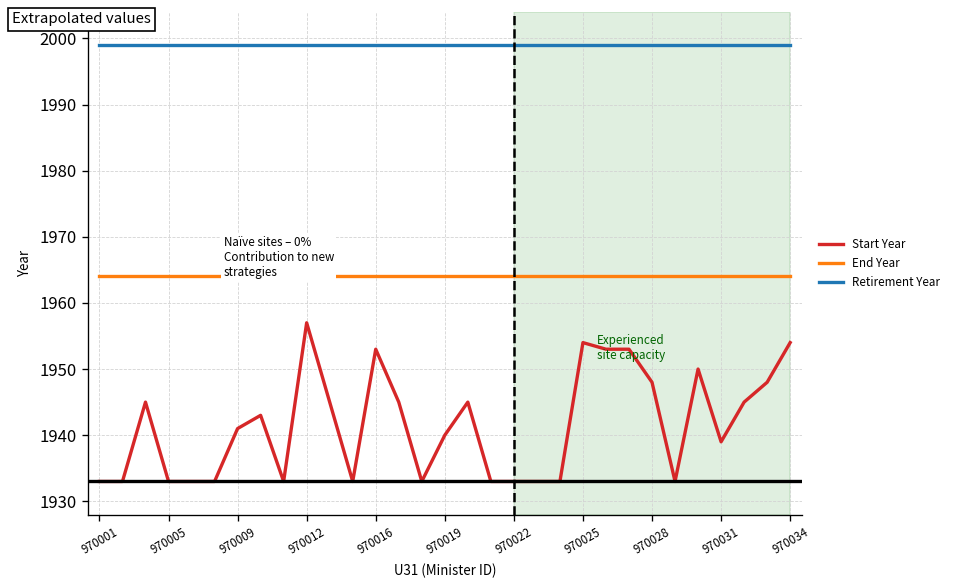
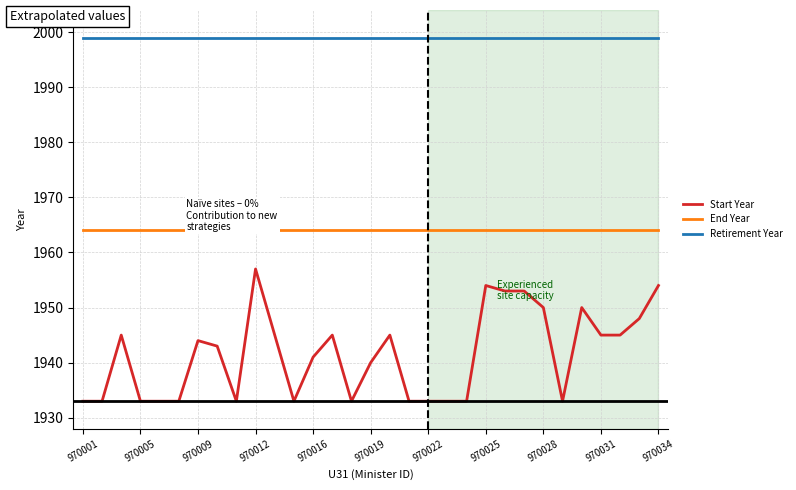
Start Year, 970009: 1941 -> 1944
Start Year, 970016: 1953 -> 1941
Start Year, 970028: 1948 -> 1950
Start Year, 970031: 1939 -> 1945
